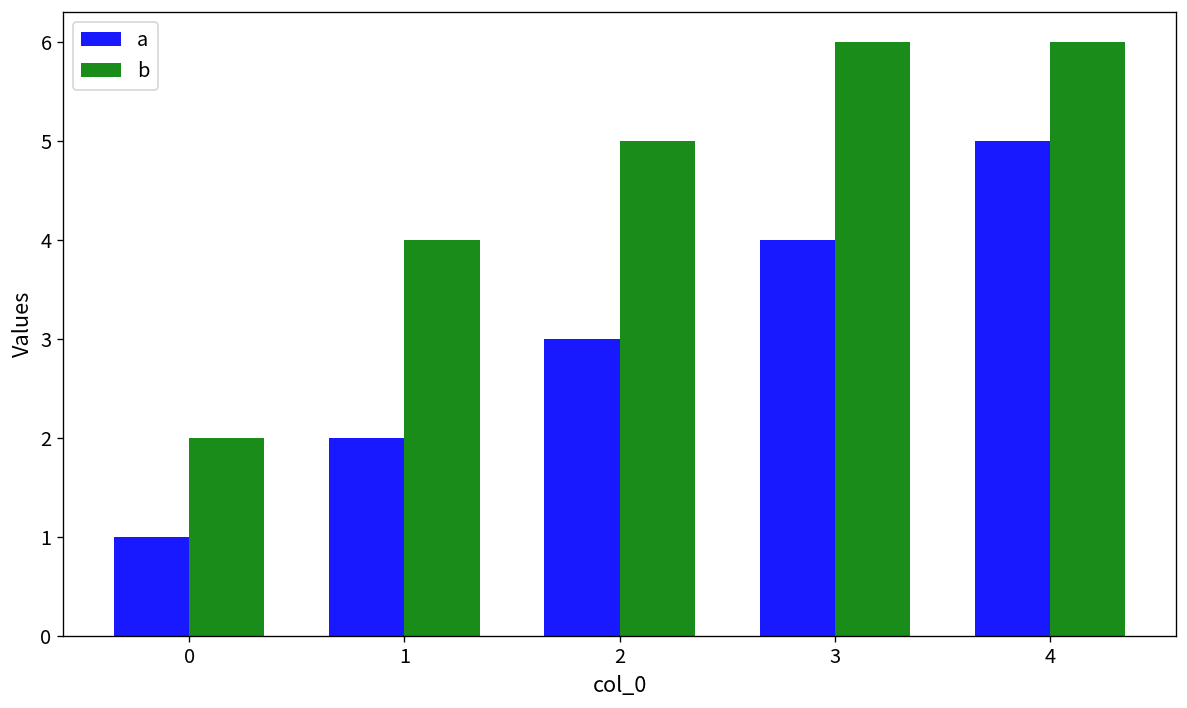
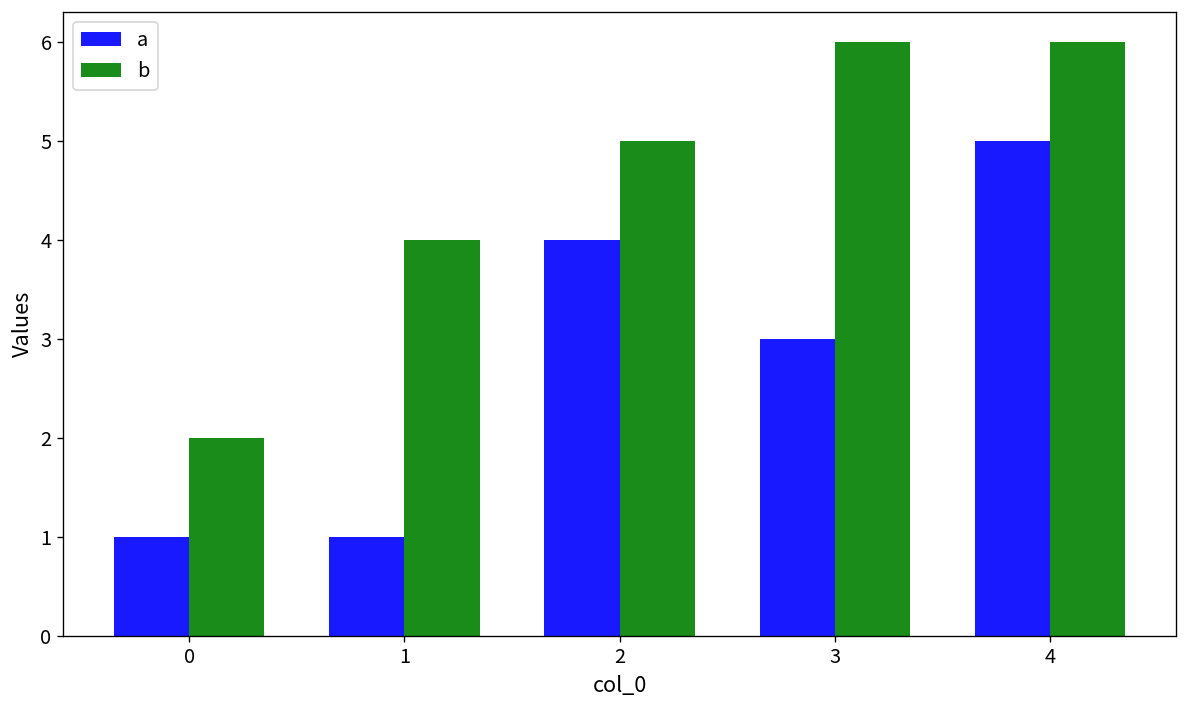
a, 1: 2 -> 1
a, 2: 3 -> 4
a, 3: 4 -> 3
